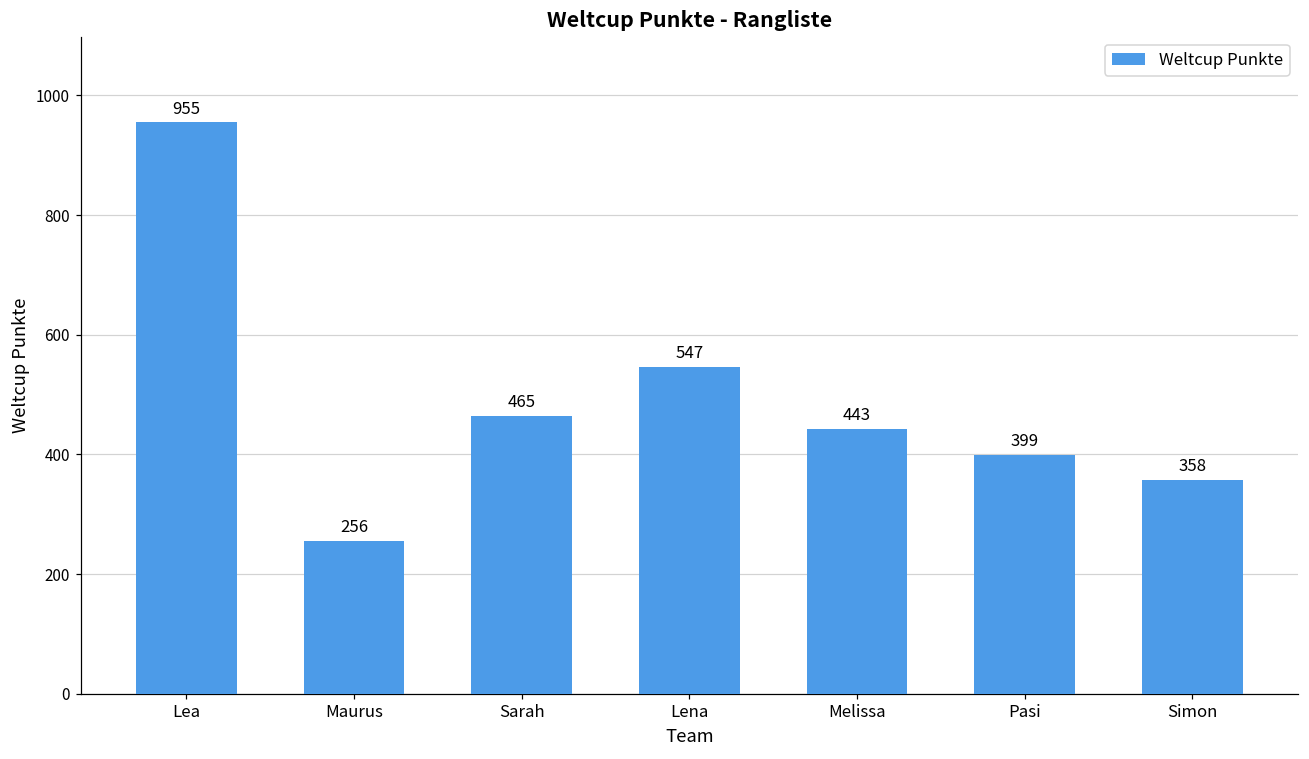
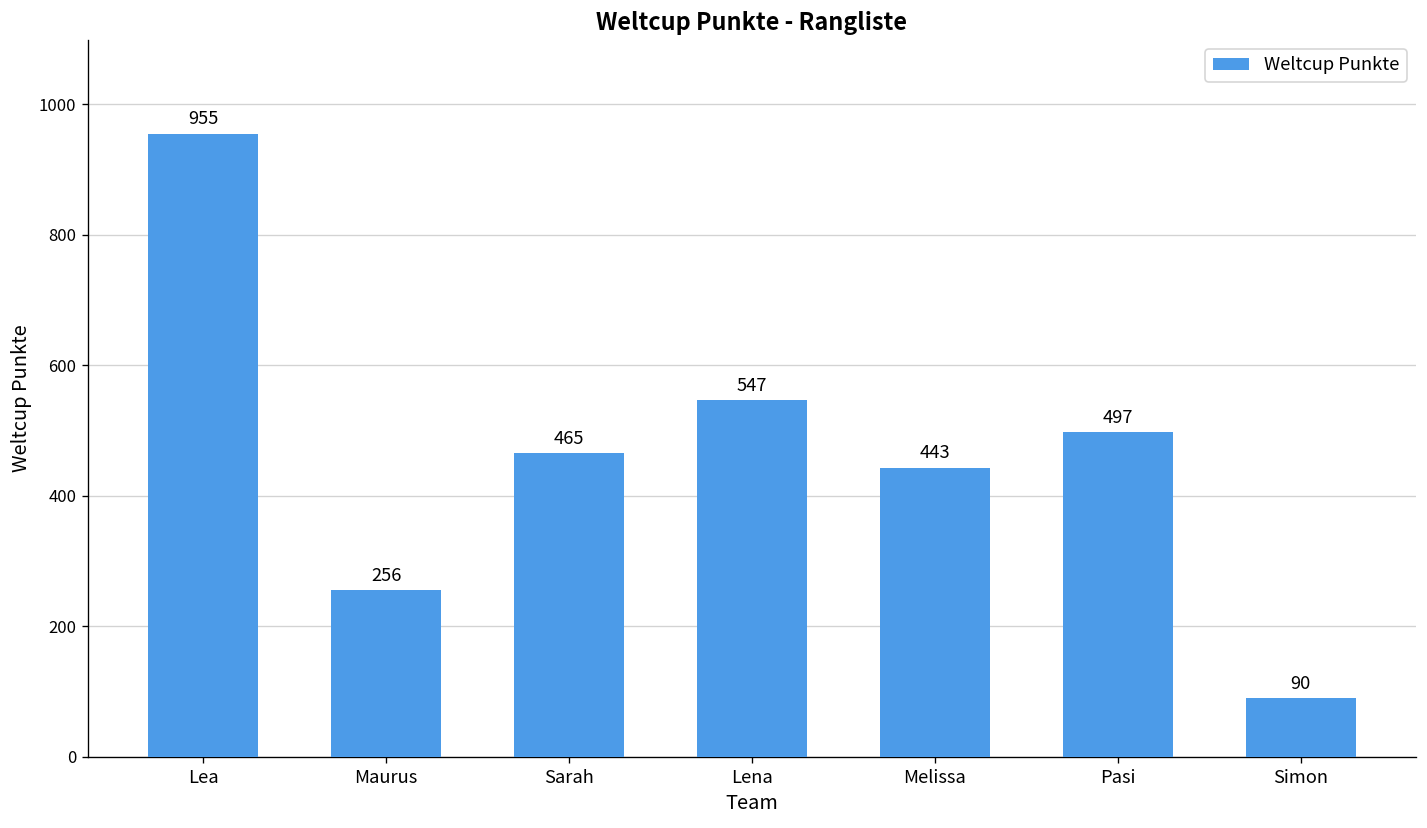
Pasi: 399 -> 497
Simon: 358 -> 90
